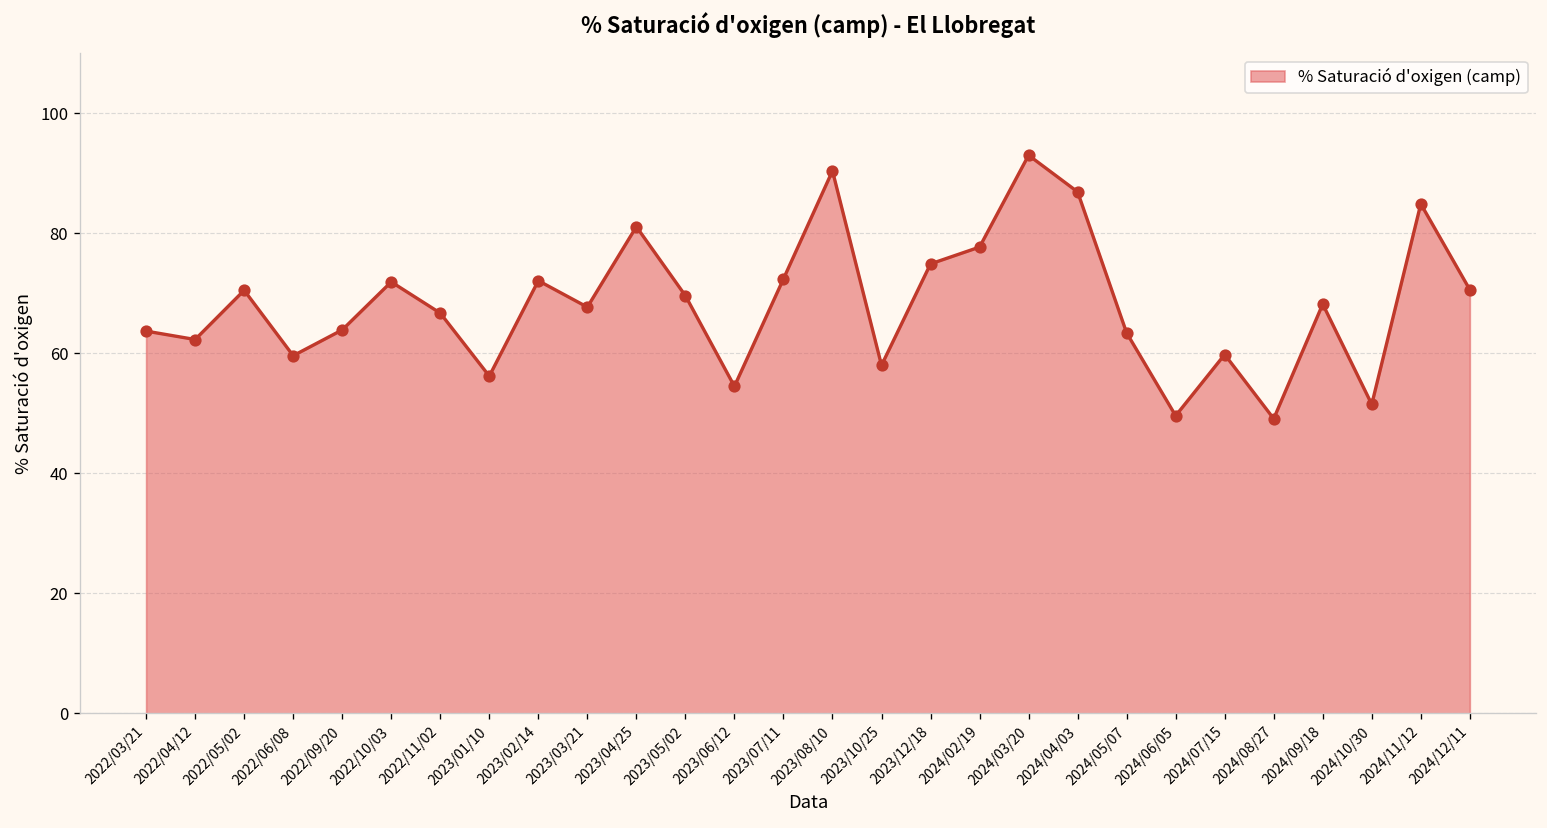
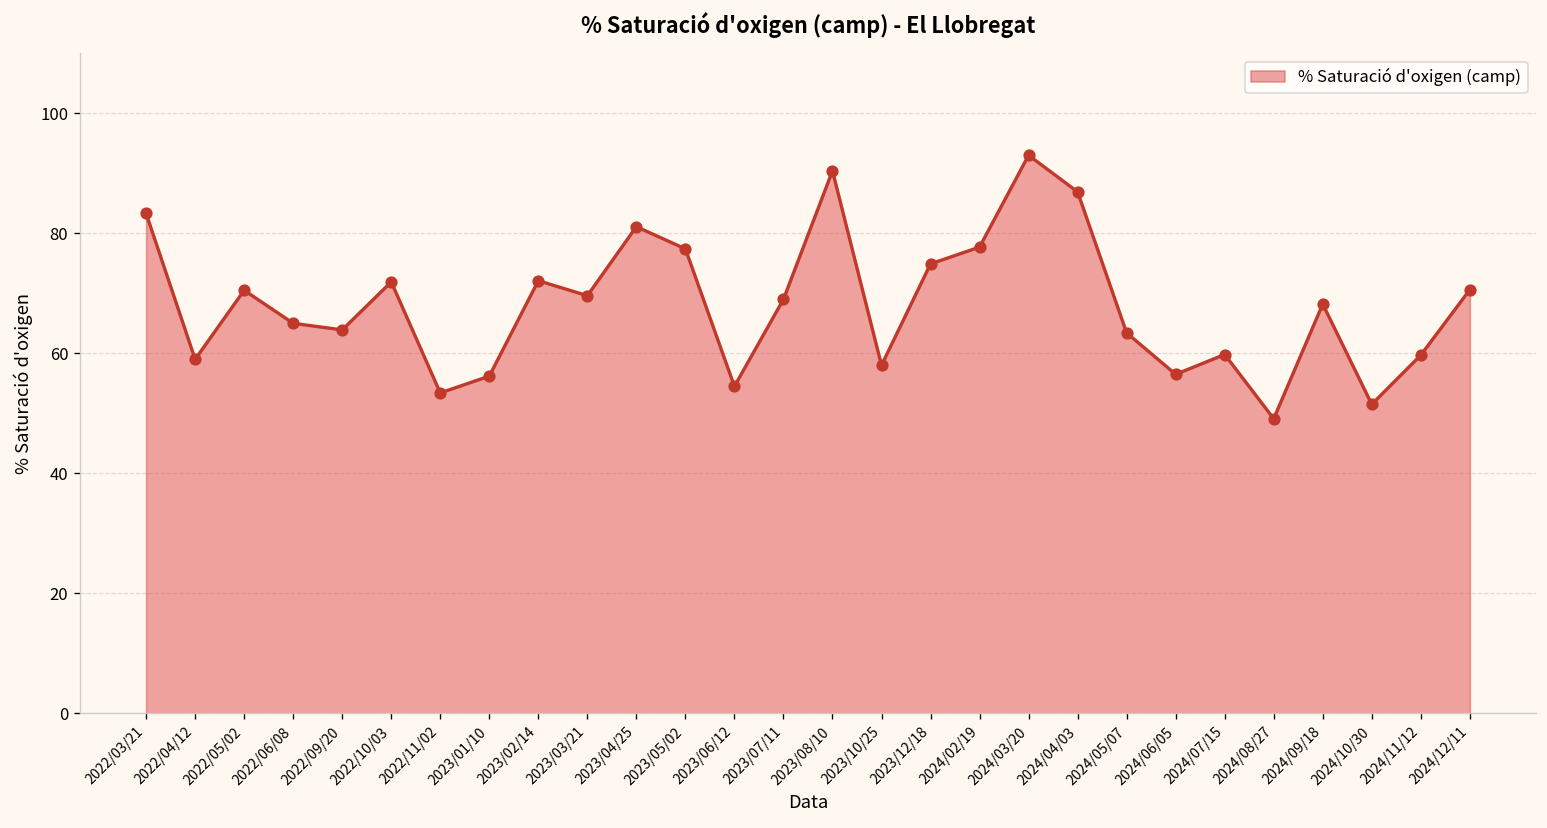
2022/03/21: 64 -> 83
2022/04/12: 62 -> 59
2022/06/08: 60 -> 65
2022/11/02: 67 -> 53
2023/03/21: 68 -> 70
2023/05/02: 70 -> 77
2023/07/11: 72 -> 69
2024/06/05: 50 -> 57
2024/11/12: 85 -> 60
